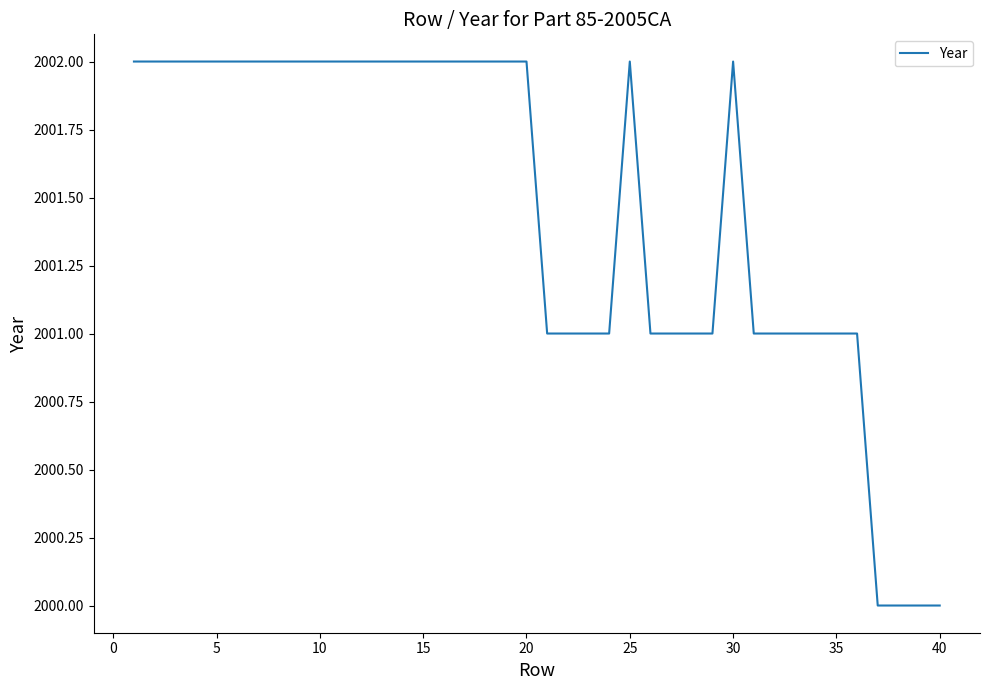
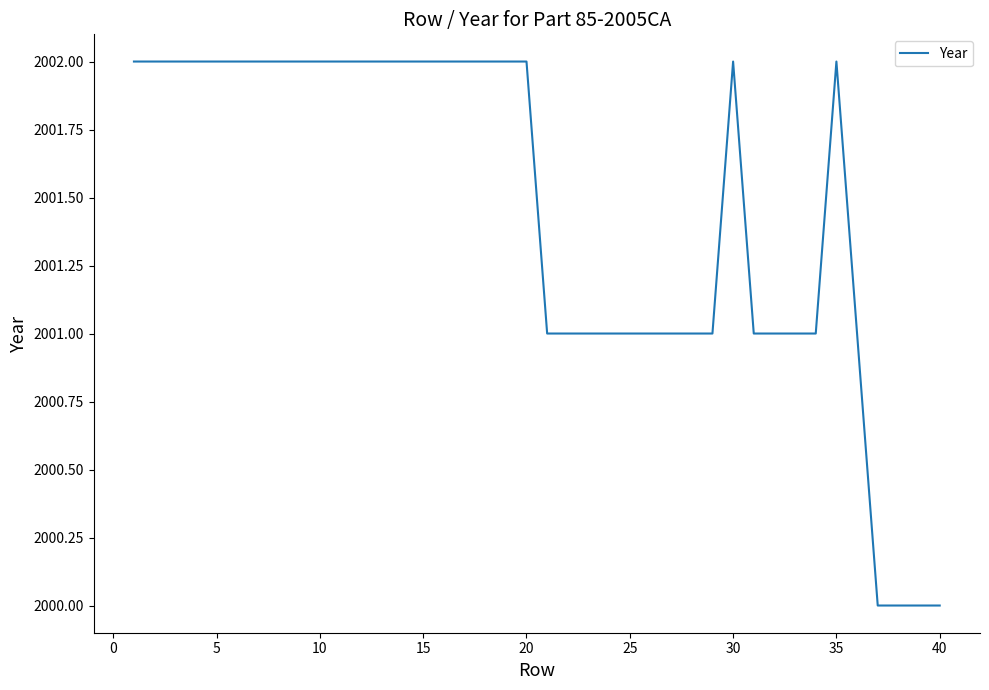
25: 2002 -> 2001
35: 2001 -> 2002
